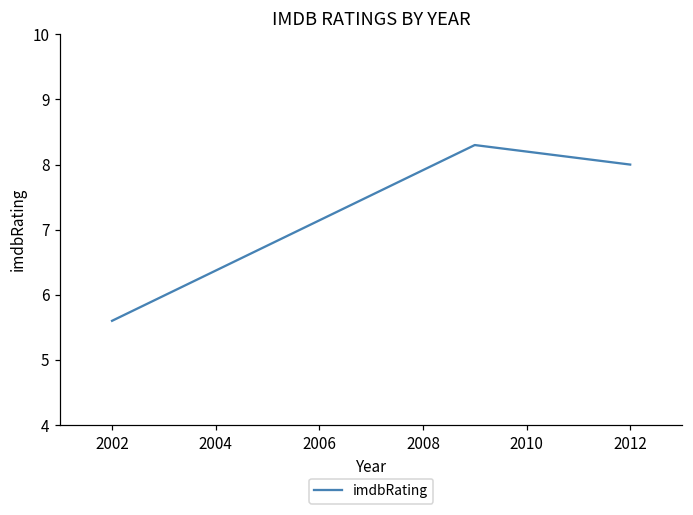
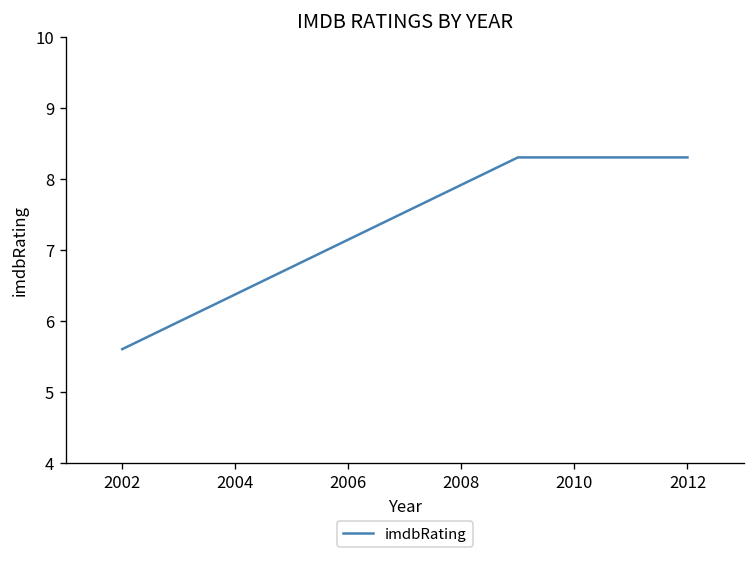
2012: 8.0 -> 8.3
